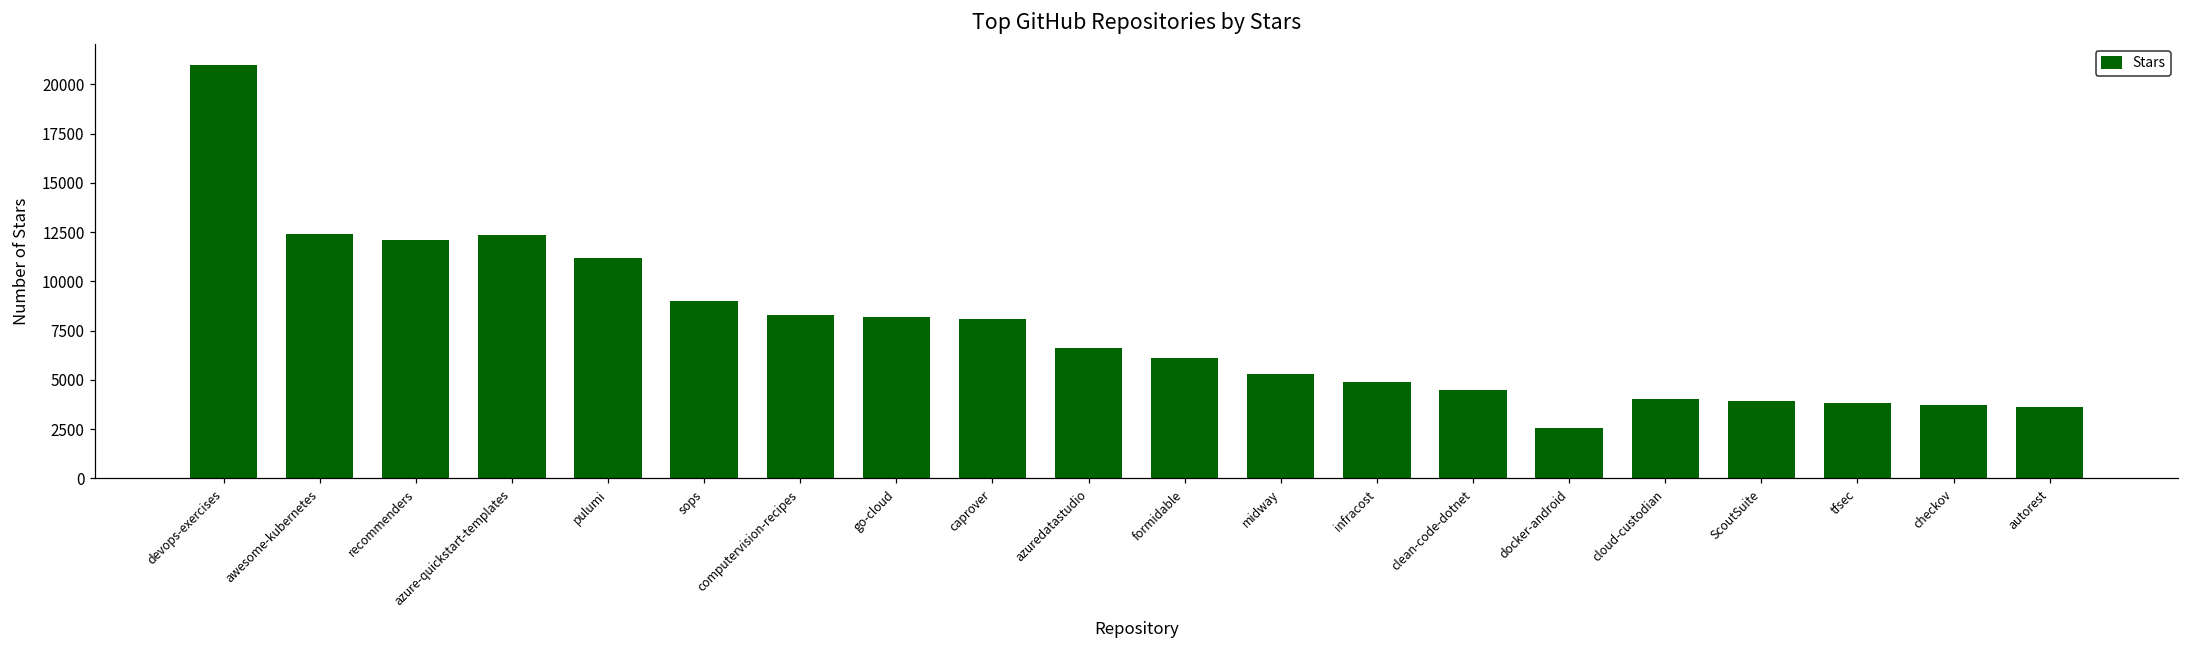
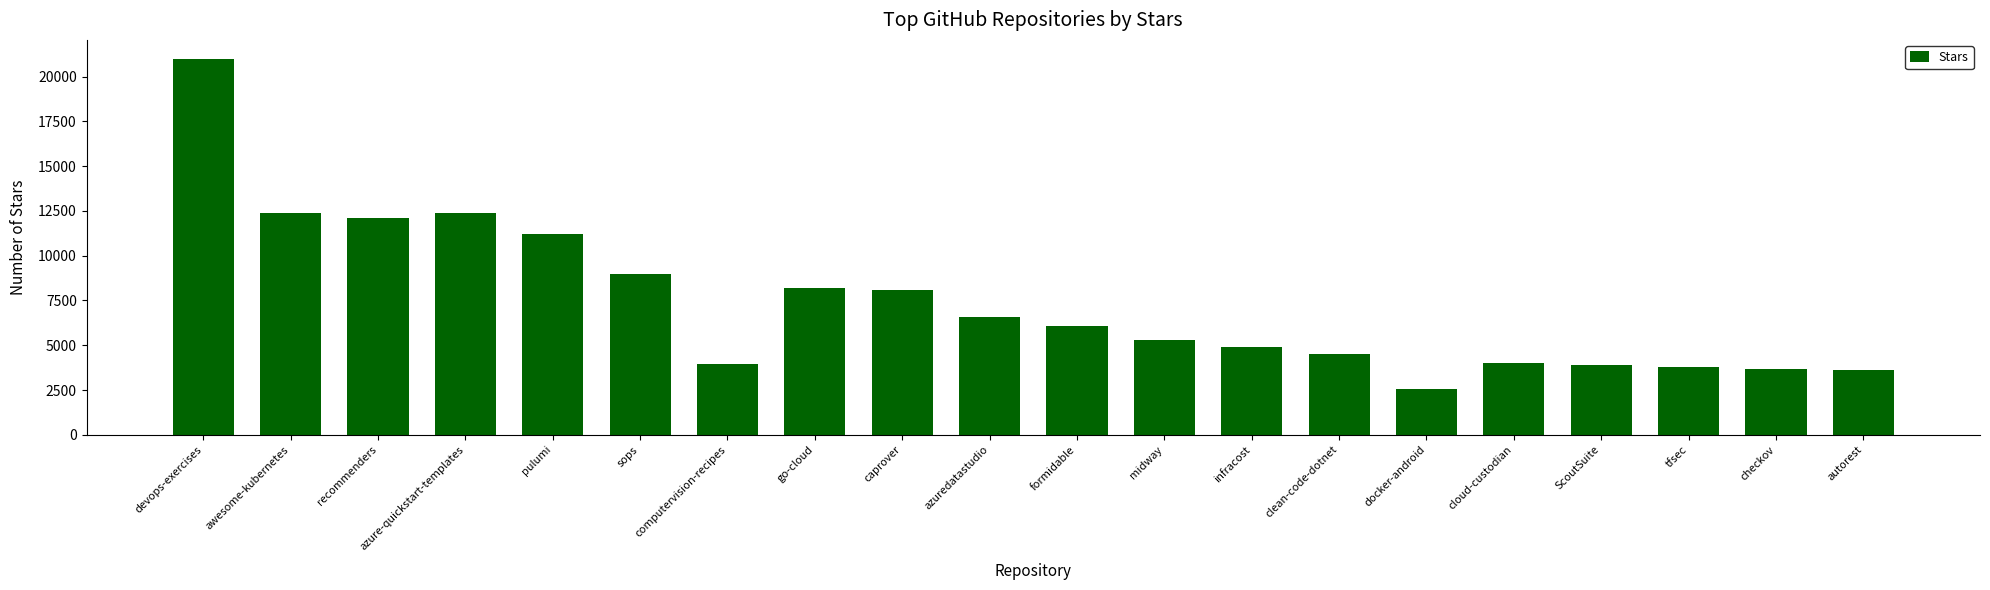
computervision-recipes: 8300 -> 4000
